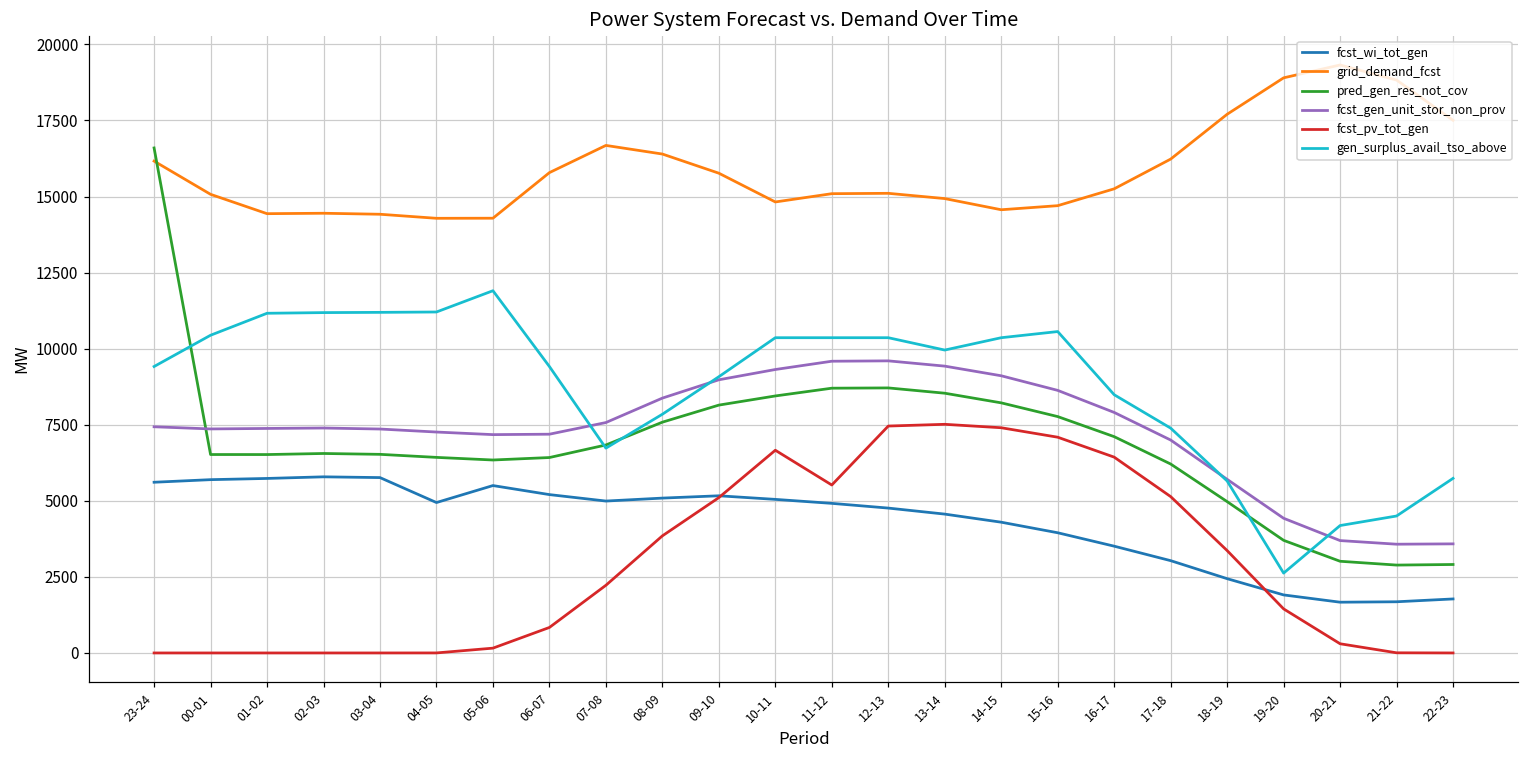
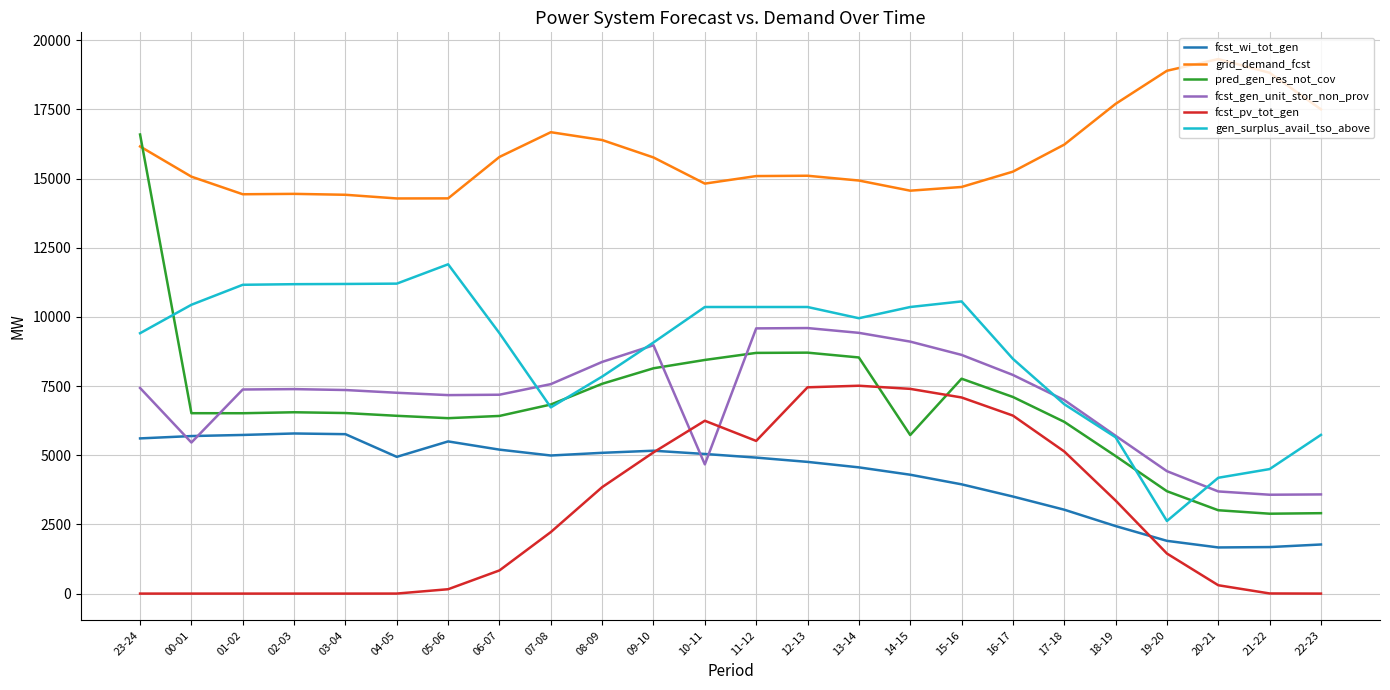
fcst_gen_unit_stor_non_prov, 00-01: 7400 -> 5500
fcst_gen_unit_stor_non_prov, 10-11: 9300 -> 4700
fcst_pv_tot_gen, 10-11: 6700 -> 6200
pred_gen_res_not_cov, 14-15: 8200 -> 5700
gen_surplus_avail_tso_above, 17-18: 7400 -> 6800
